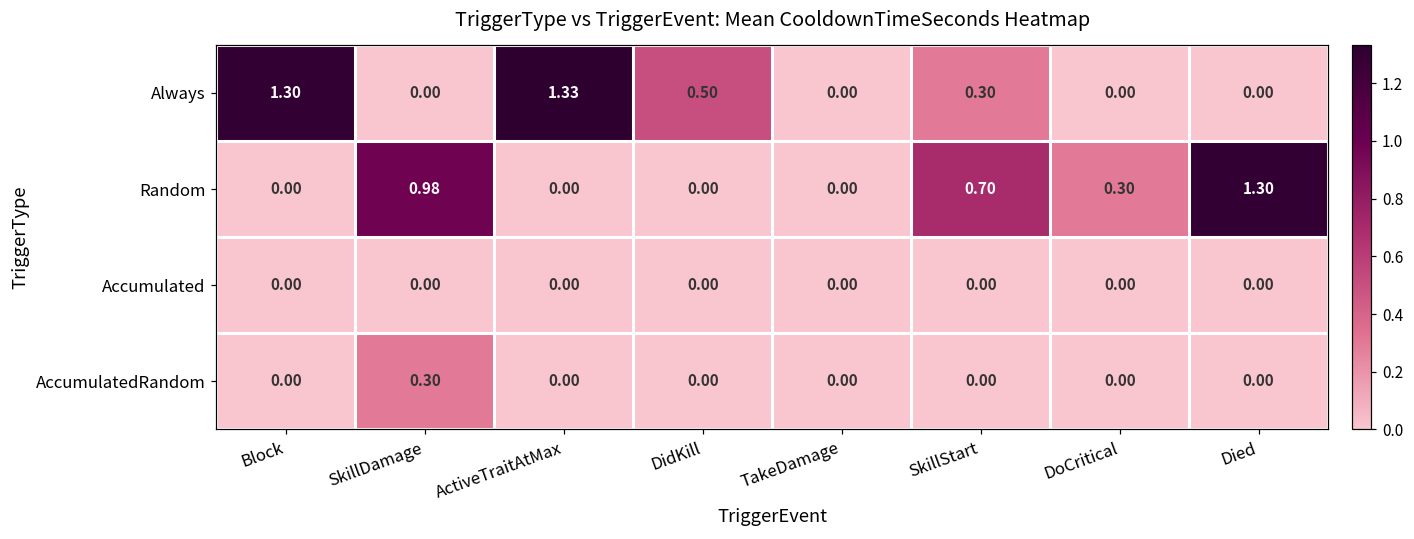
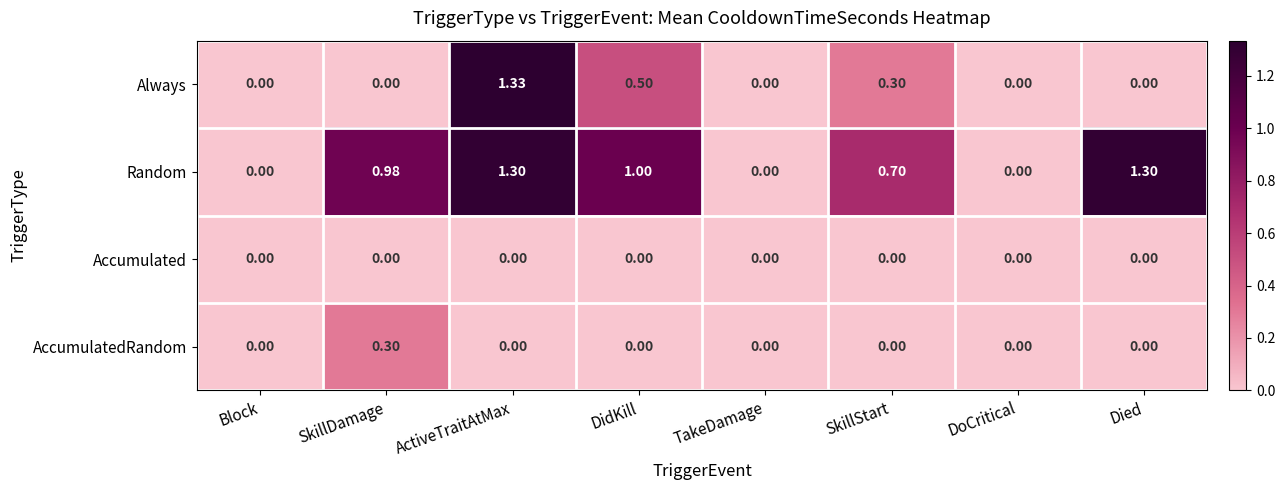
Always, Block: 1.30 -> 0.00
Random, ActiveTraitAtMax: 0.00 -> 1.30
Random, DidKill: 0.00 -> 1.00
Random, DoCritical: 0.30 -> 0.00
